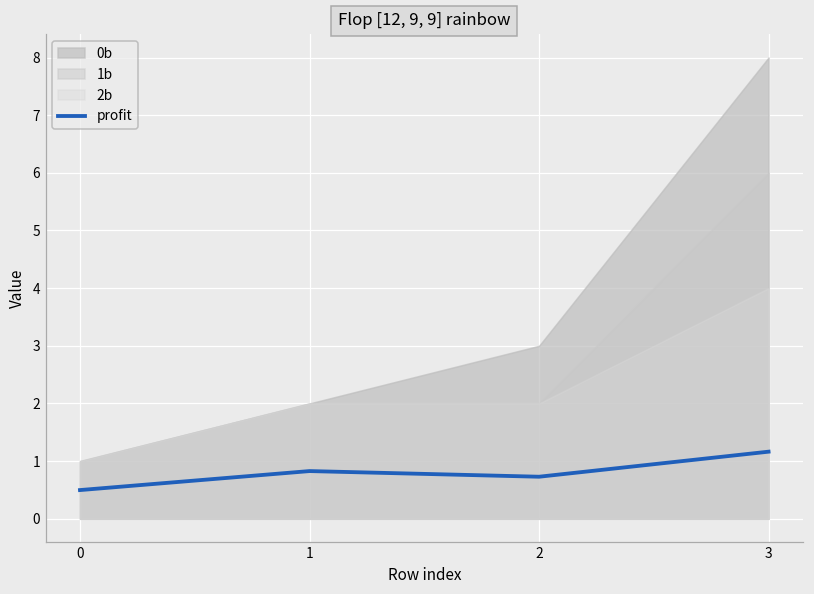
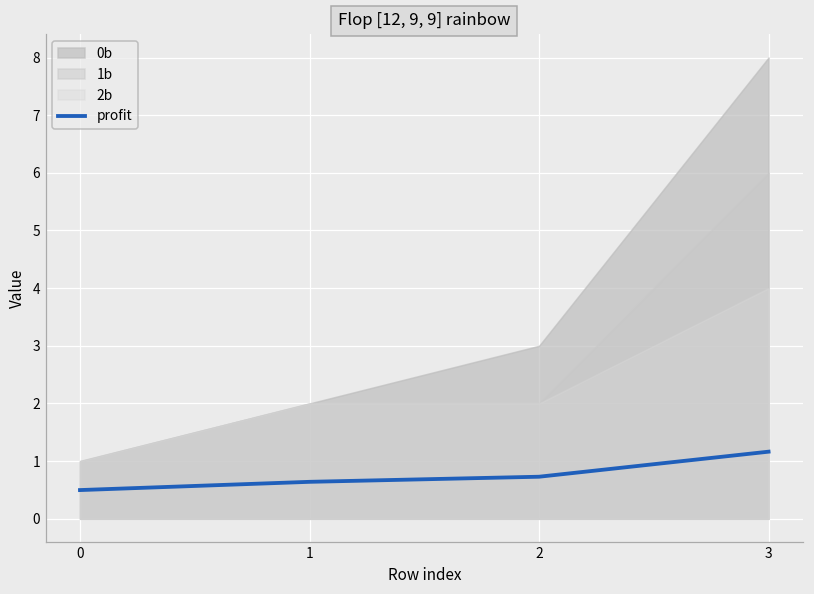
profit, 1: 0.8 -> 0.6
